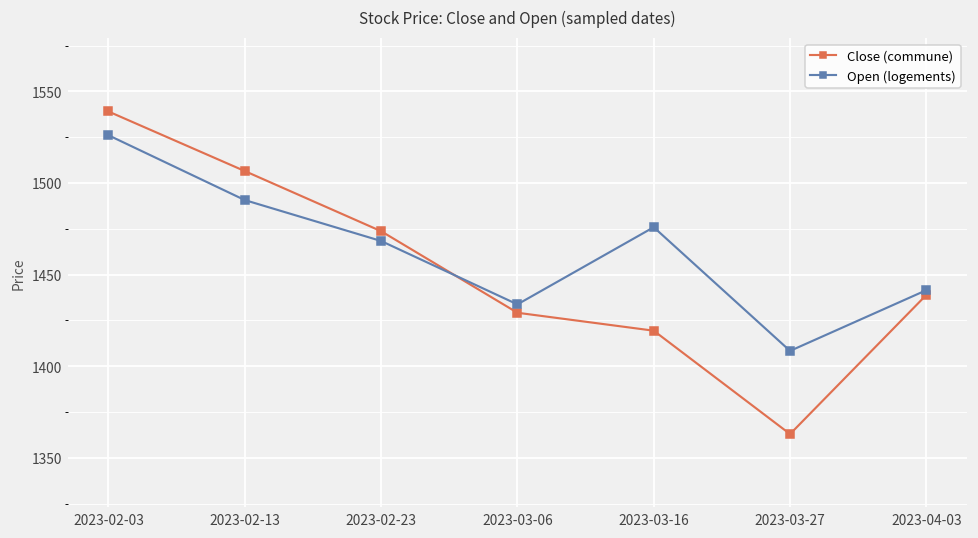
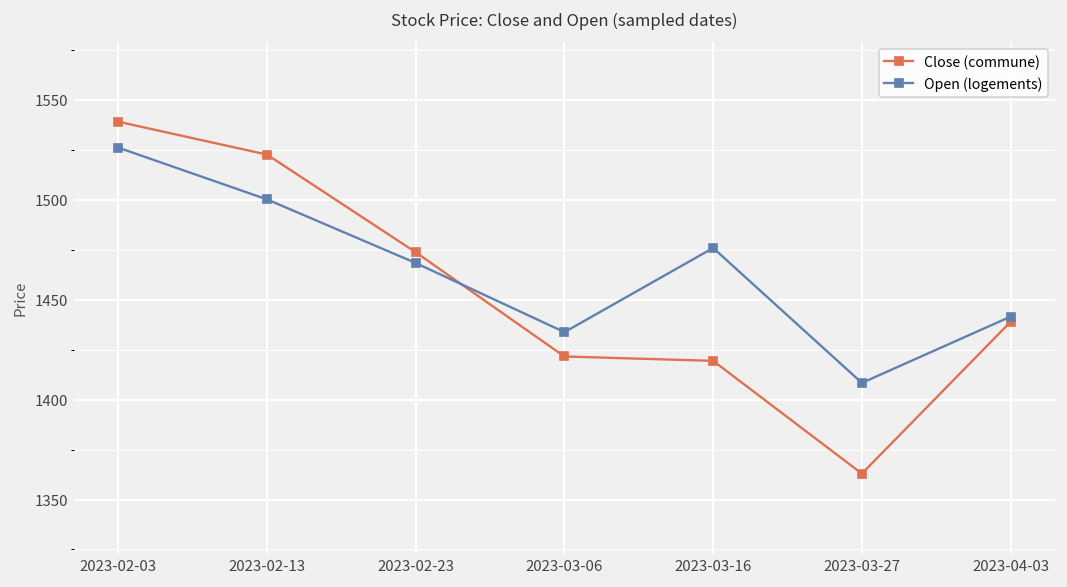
Close (commune), 2023-02-13: 1507 -> 1523
Open (logements), 2023-02-13: 1491 -> 1500
Close (commune), 2023-03-06: 1429 -> 1422
